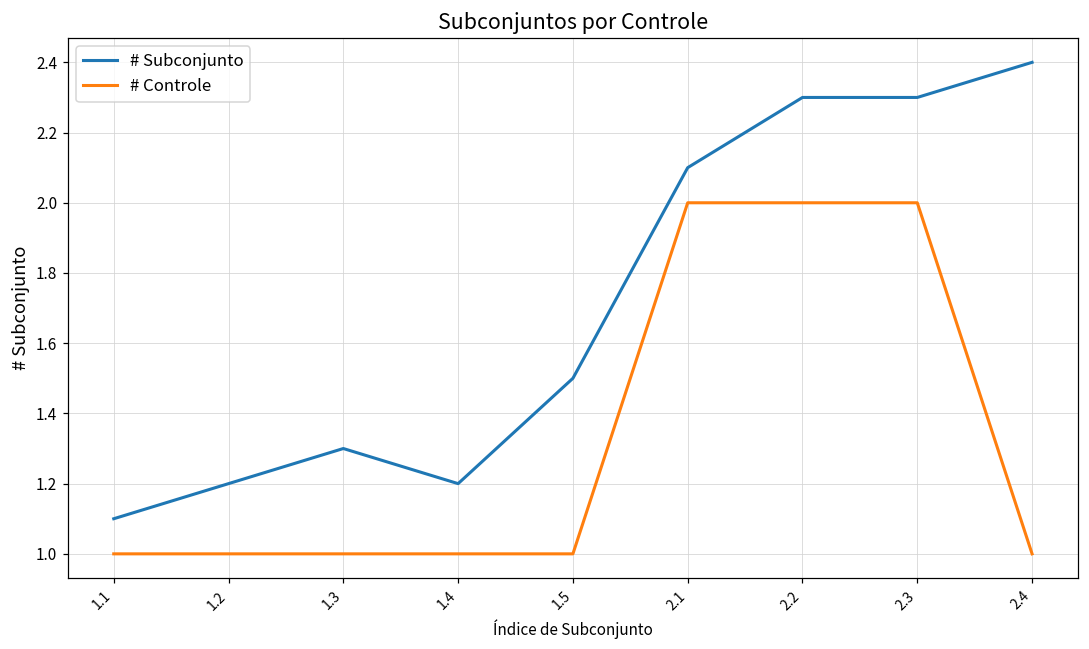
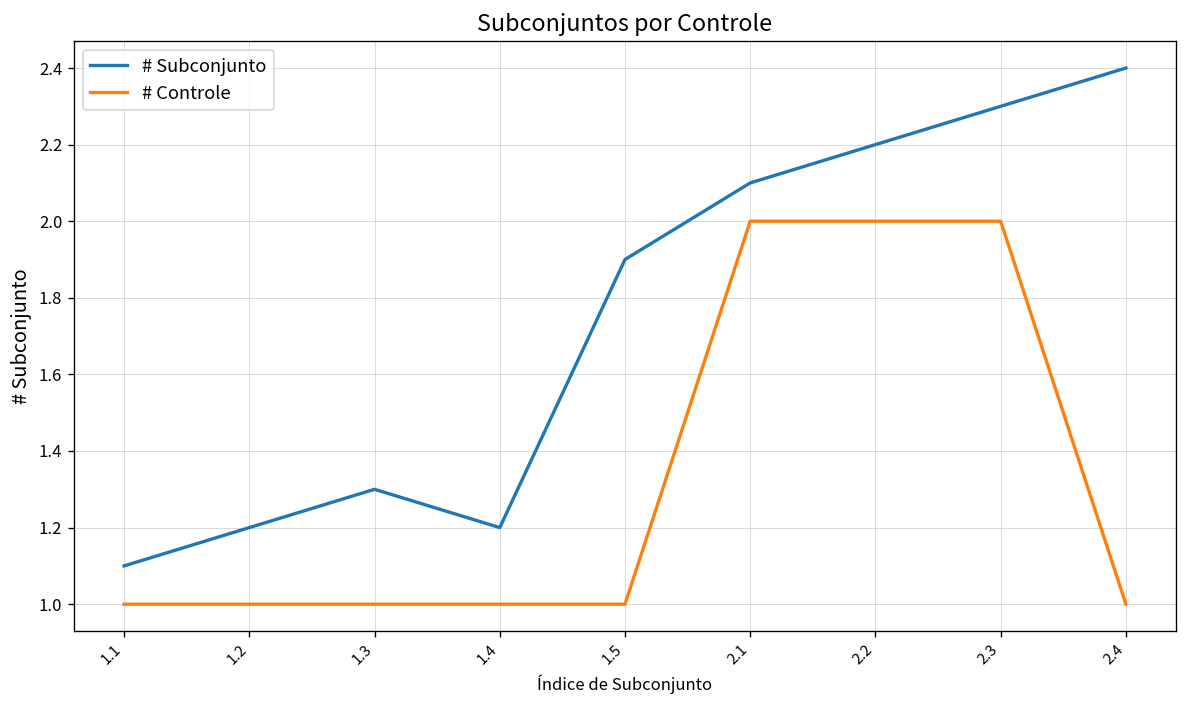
# Subconjunto, 1.5: 1.5 -> 1.9
# Subconjunto, 2.2: 2.3 -> 2.2
